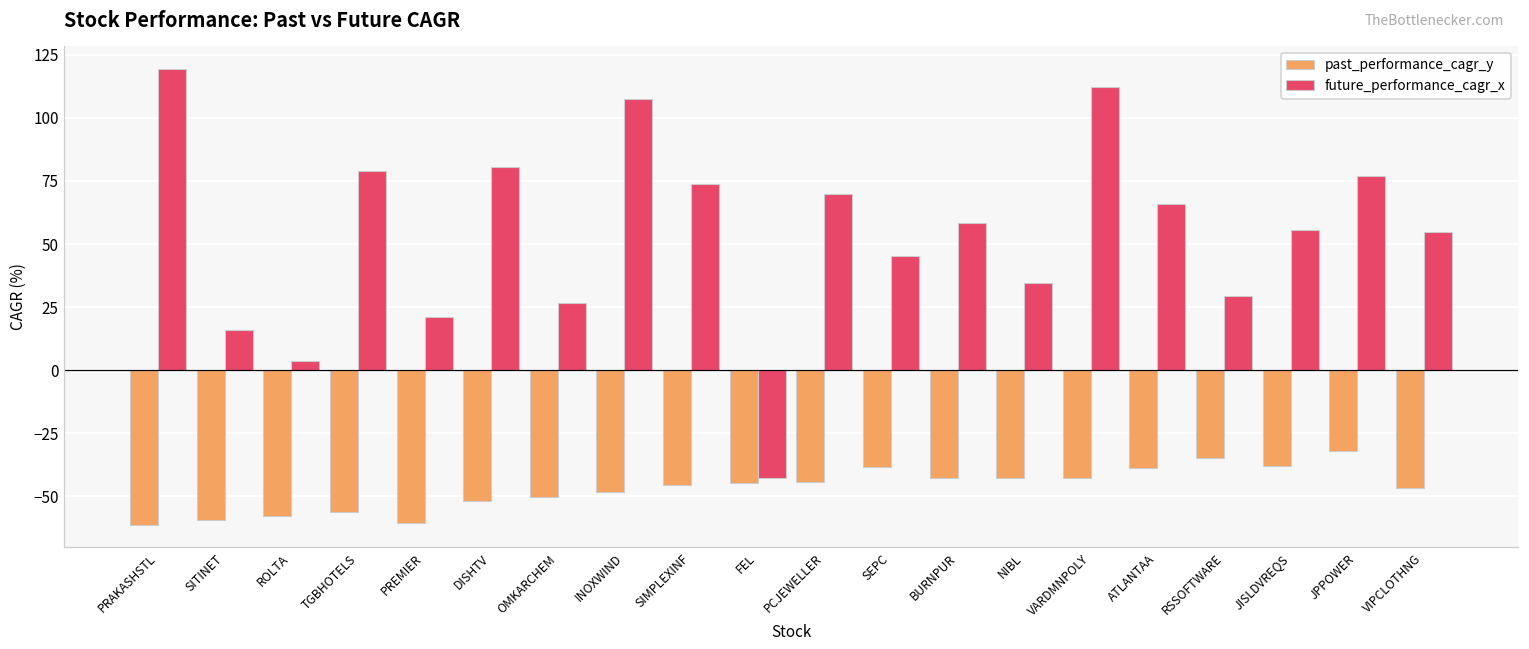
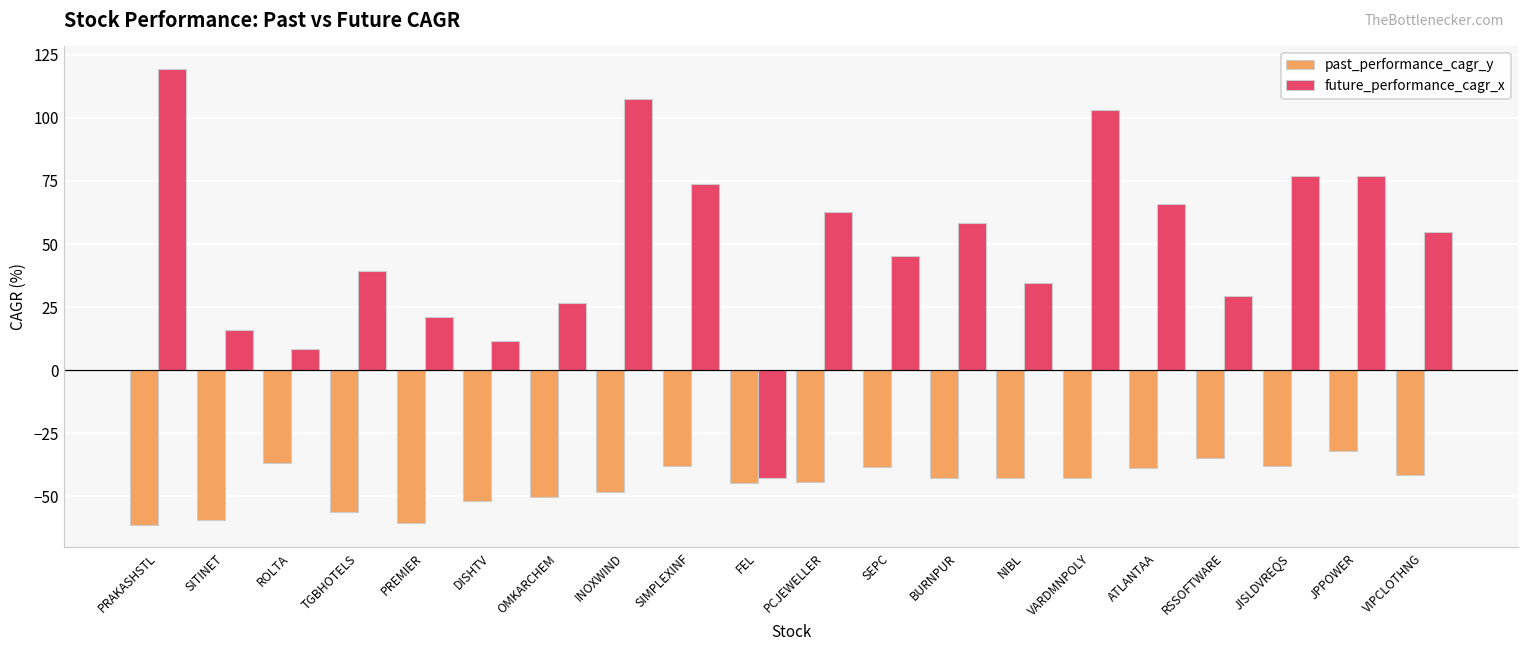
past_performance_cagr_y, ROLTA: -58 -> -37
future_performance_cagr_x, ROLTA: 3 -> 8
future_performance_cagr_x, TGBHOTELS: 79 -> 39
future_performance_cagr_x, DISHTV: 80 -> 11
past_performance_cagr_y, SIMPLEXINF: -46 -> -38
future_performance_cagr_x, PCJEWELLER: 70 -> 63
future_performance_cagr_x, VARDMNPOLY: 112 -> 103
future_performance_cagr_x, JISLDVREQS: 56 -> 77
past_performance_cagr_y, VIPCLOTHNG: -47 -> -42
